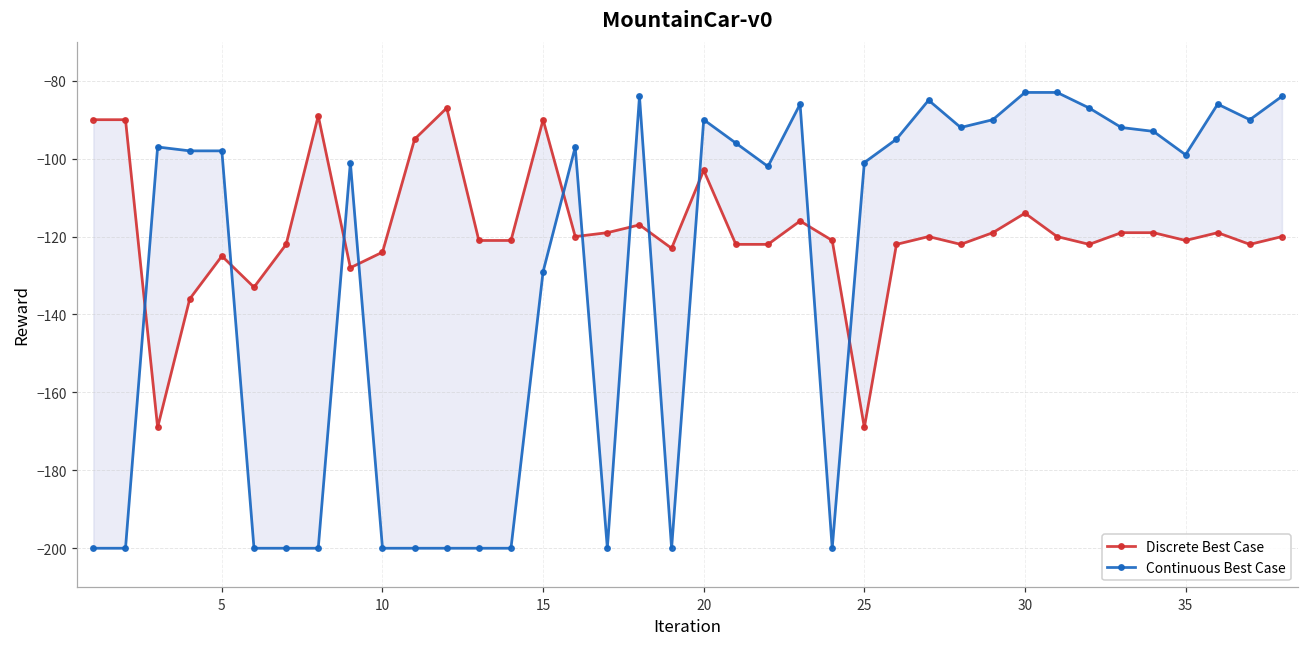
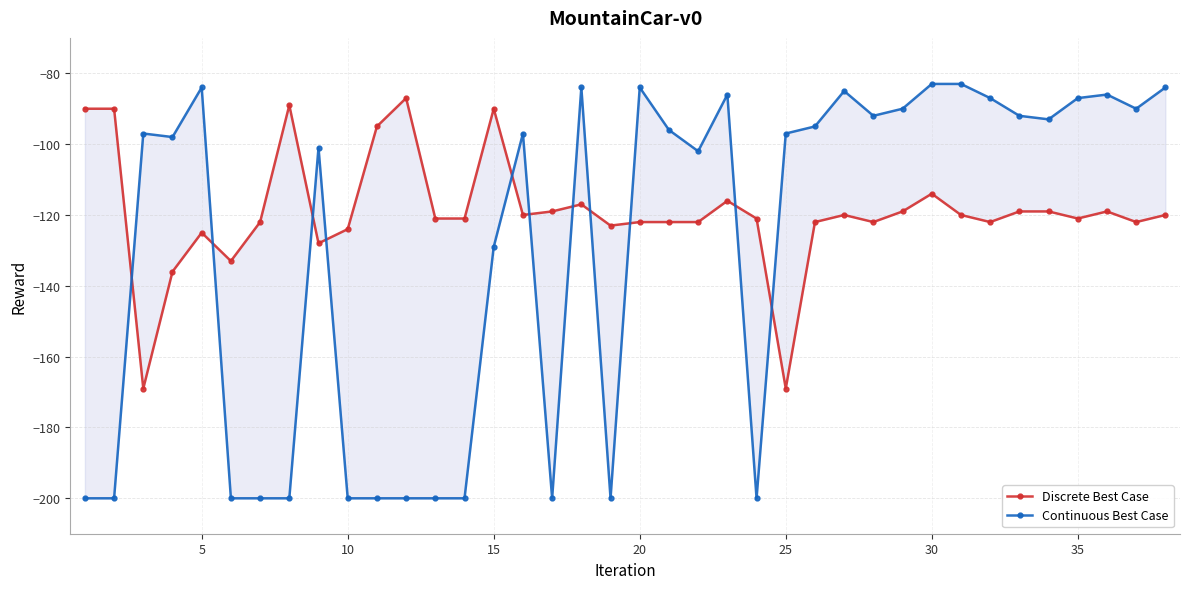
Continuous Best Case, 5: -98 -> -84
Discrete Best Case, 20: -103 -> -122
Continuous Best Case, 20: -90 -> -84
Continuous Best Case, 25: -101 -> -97
Continuous Best Case, 35: -99 -> -87
